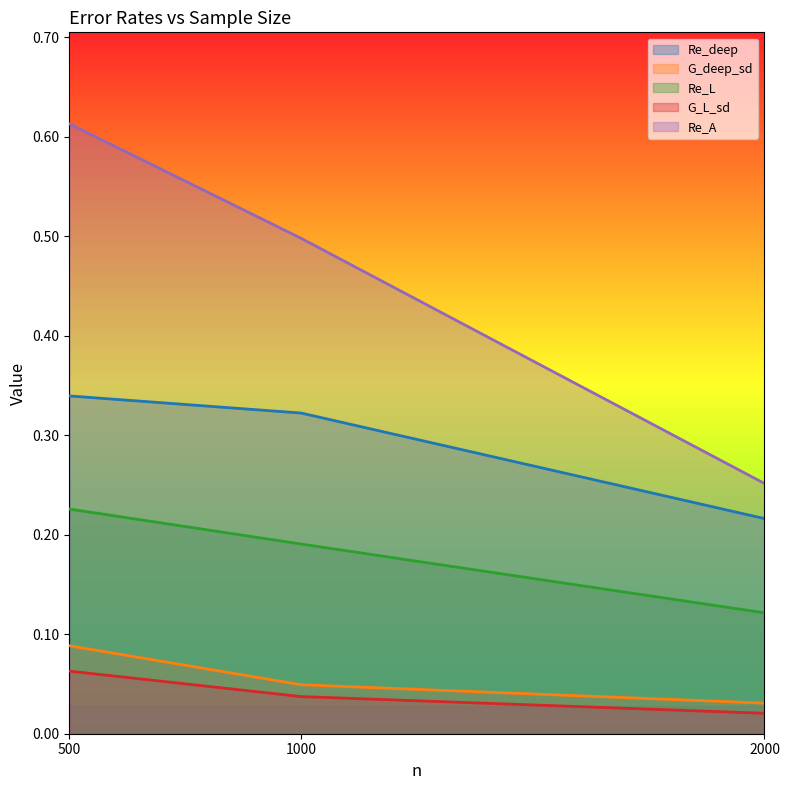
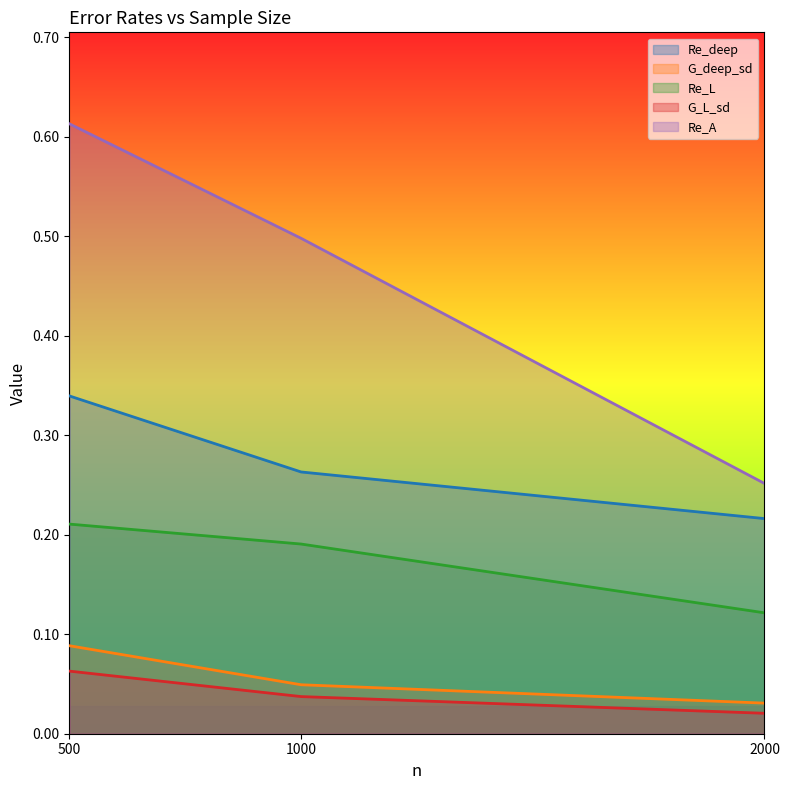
Re_L, 500: 0.23 -> 0.21
Re_deep, 1000: 0.32 -> 0.26
